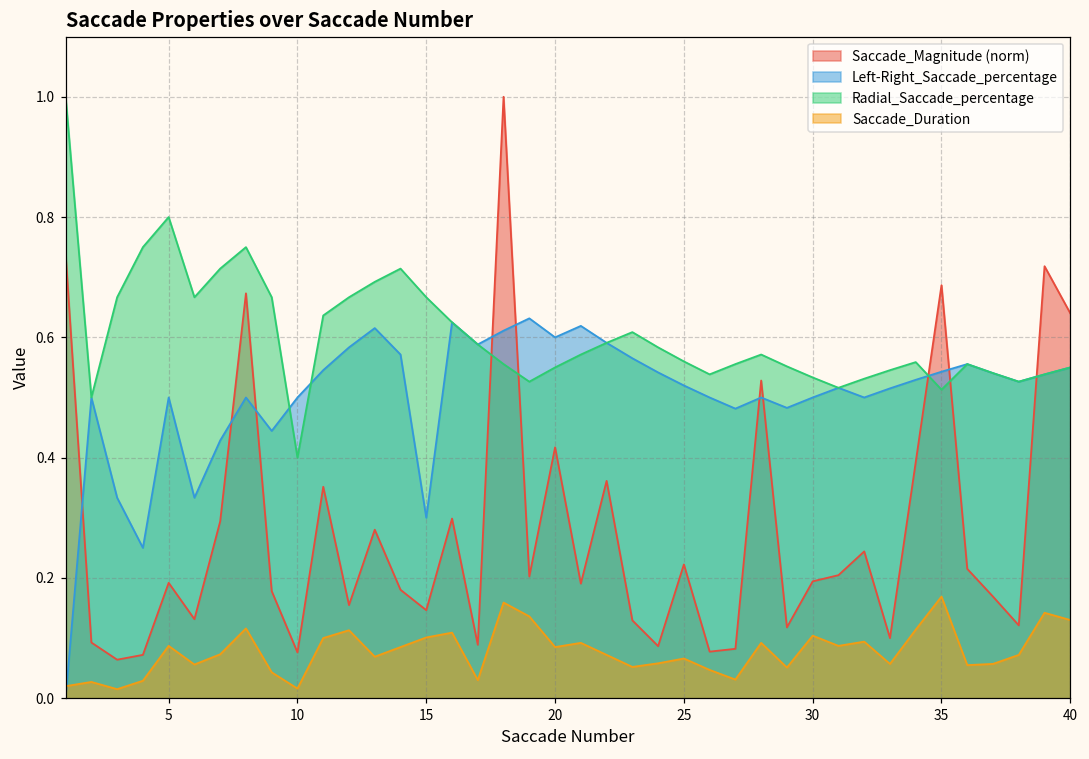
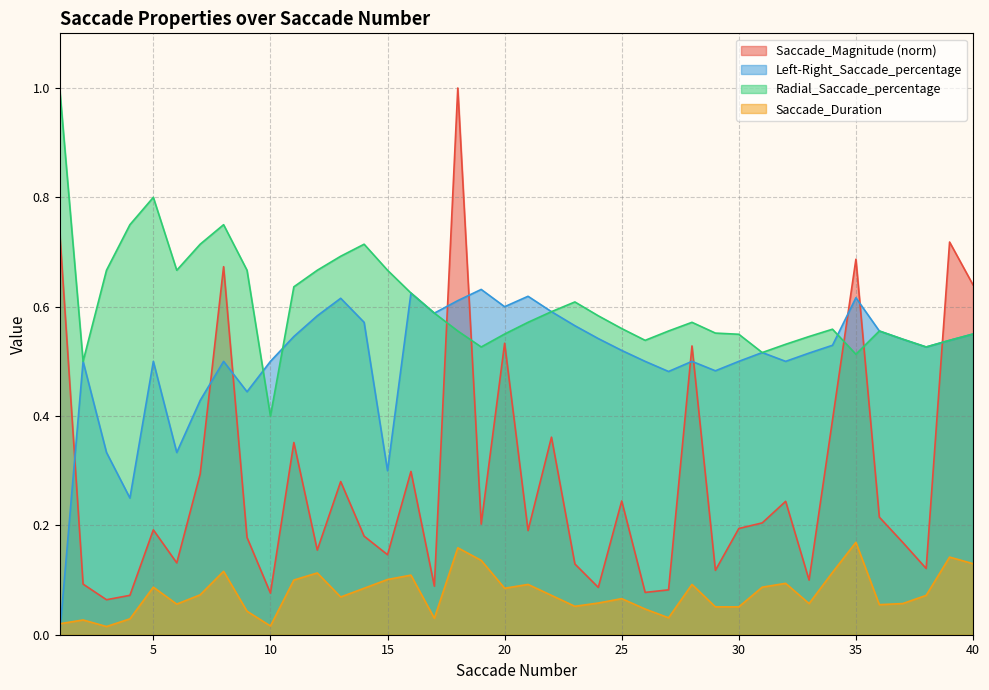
Saccade_Magnitude (norm), 20: 0.42 -> 0.53
Saccade_Magnitude (norm), 25: 0.22 -> 0.24
Radial_Saccade_percentage, 30: 0.53 -> 0.55
Saccade_Duration, 30: 0.10 -> 0.05
Left-Right_Saccade_percentage, 35: 0.54 -> 0.62
